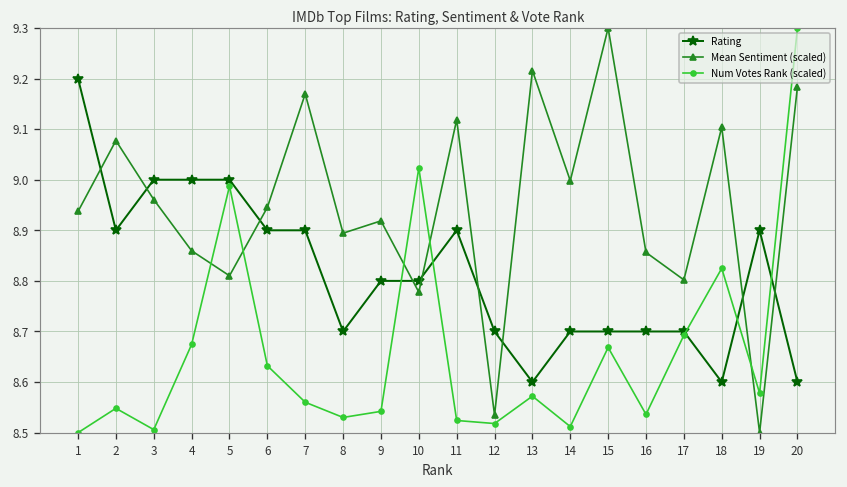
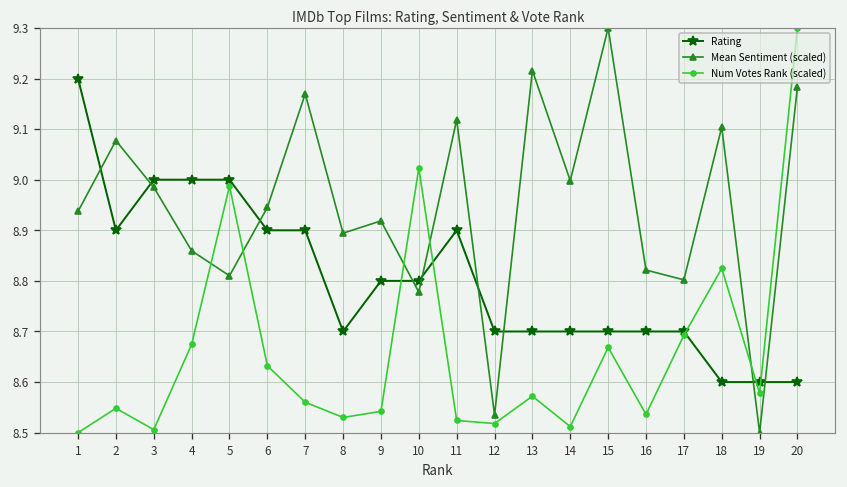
Mean Sentiment (scaled), 3: 8.96 -> 8.99
Rating, 13: 8.6 -> 8.7
Mean Sentiment (scaled), 16: 8.86 -> 8.82
Rating, 19: 8.9 -> 8.6
